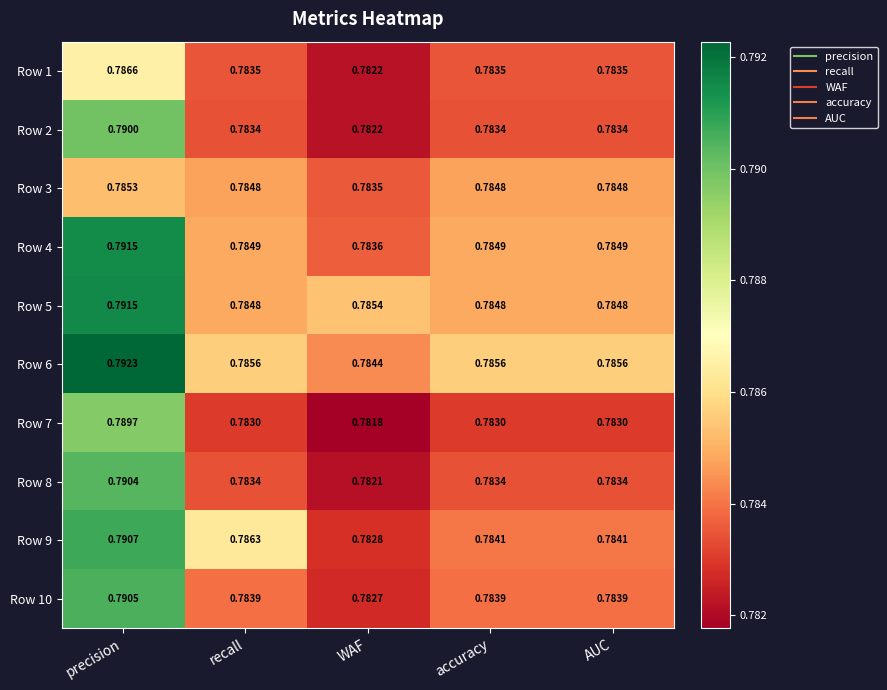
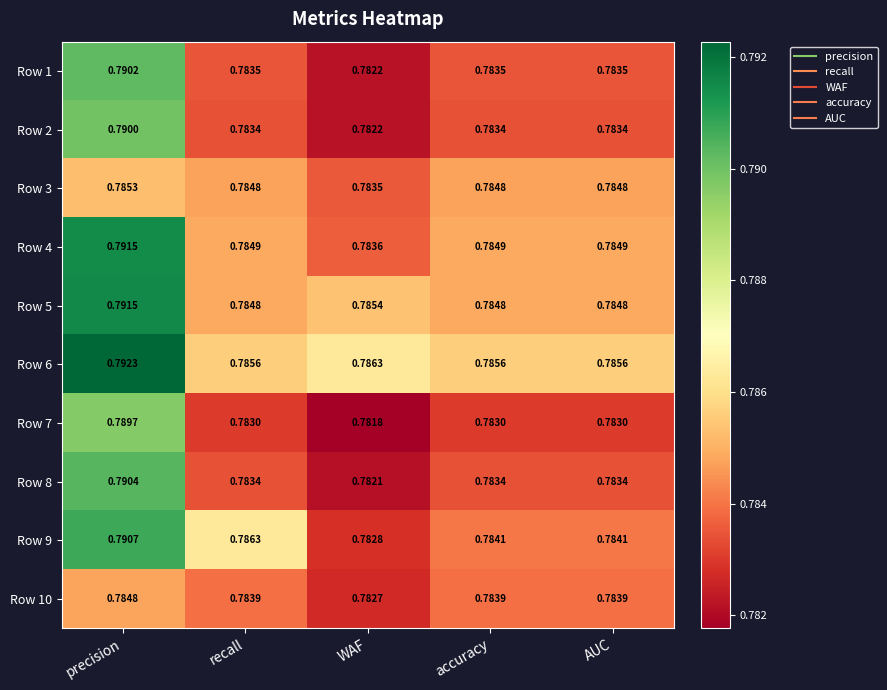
Row 1, precision: 0.7866 -> 0.7902
Row 6, WAF: 0.7844 -> 0.7863
Row 10, precision: 0.7905 -> 0.7848
